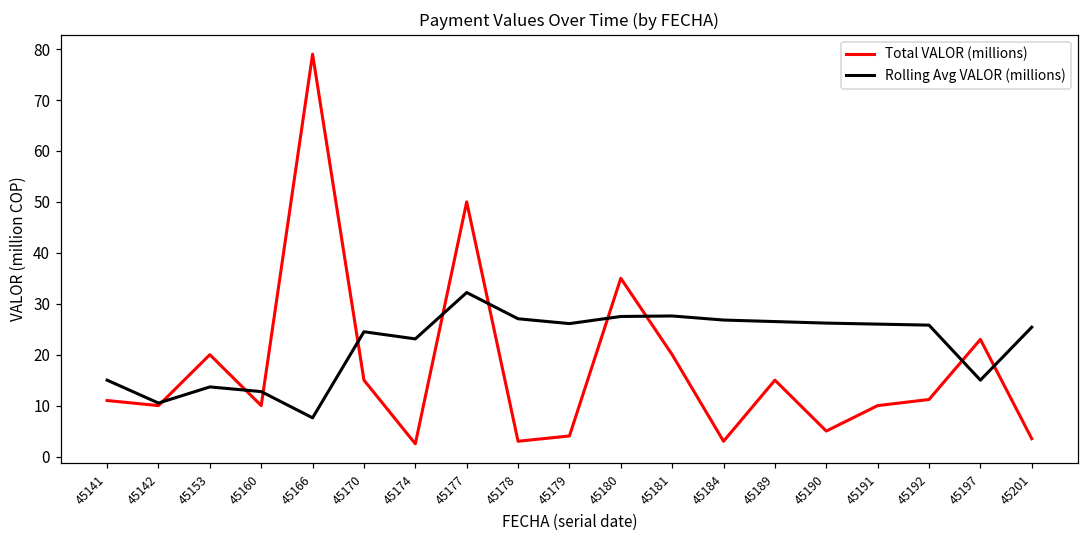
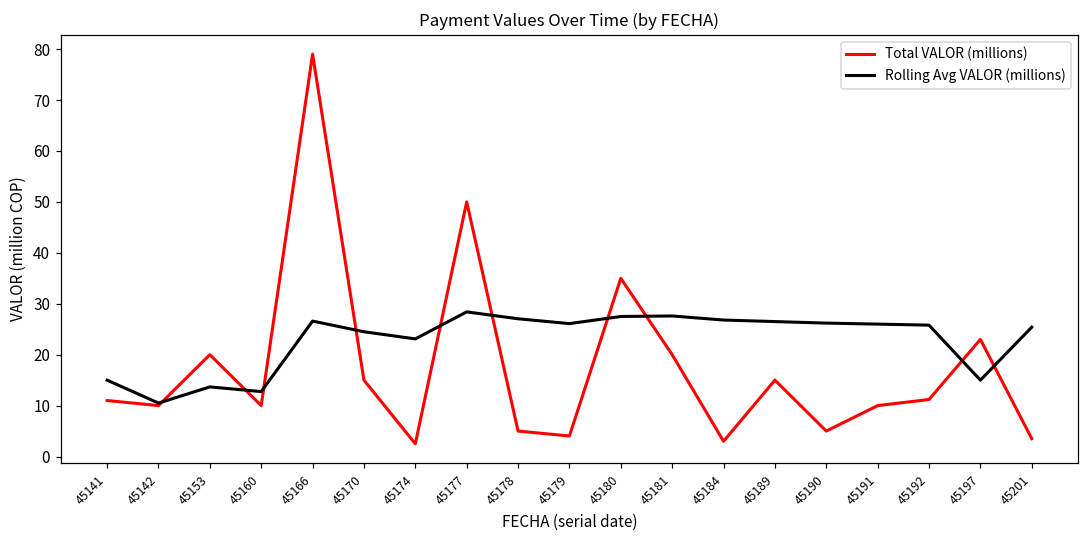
Rolling Avg VALOR (millions), 45166: 8 -> 27
Rolling Avg VALOR (millions), 45177: 32 -> 28
Total VALOR (millions), 45178: 3 -> 5
